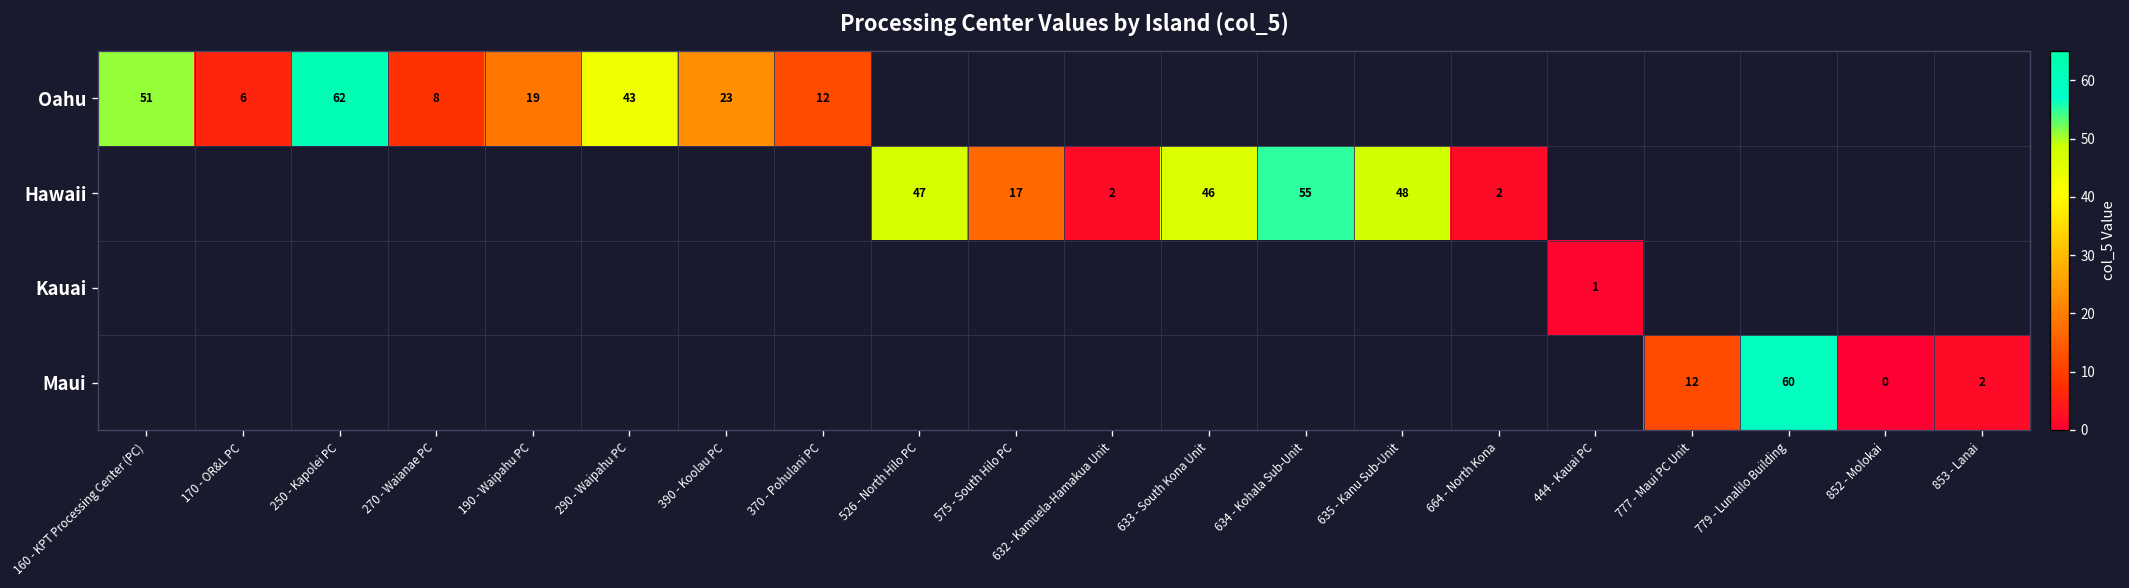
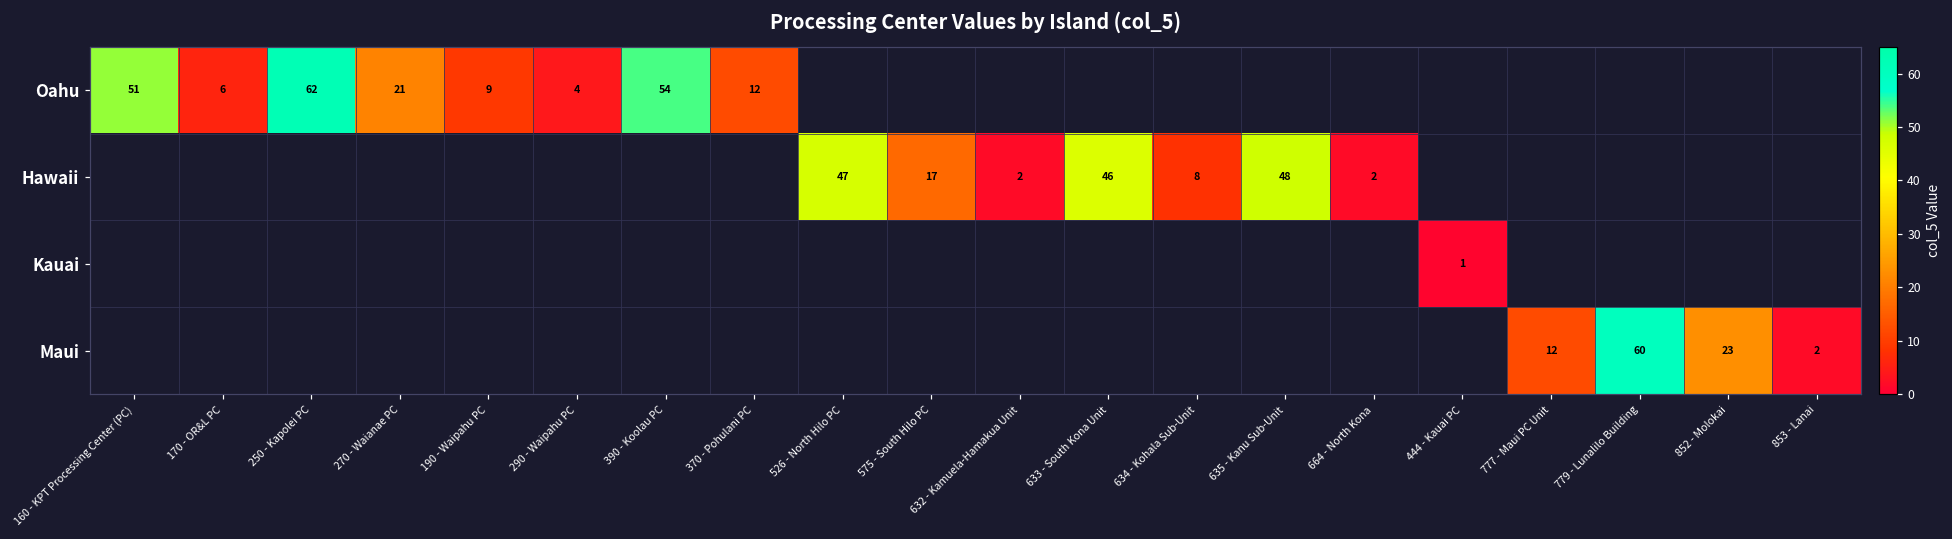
Oahu, 270 - Waianae PC: 8 -> 21
Oahu, 190 - Waipahu PC: 19 -> 9
Oahu, 290 - Waipahu PC: 43 -> 4
Oahu, 390 - Koolau PC: 23 -> 54
Hawaii, 634 - Kohala Sub-Unit: 55 -> 8
Maui, 852 - Molokai: 0 -> 23
